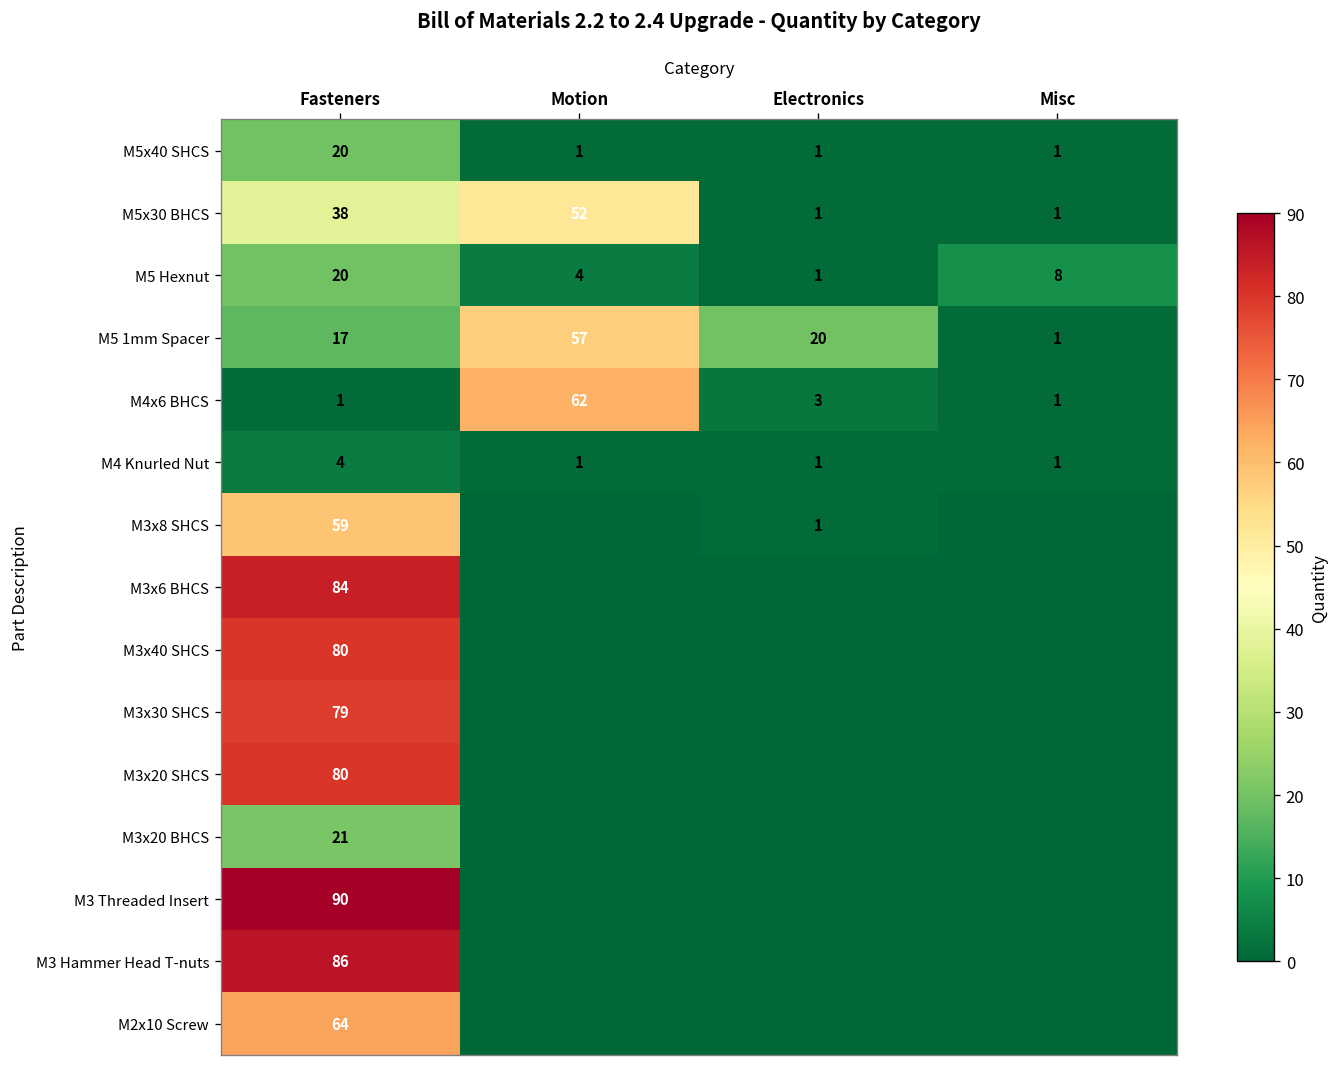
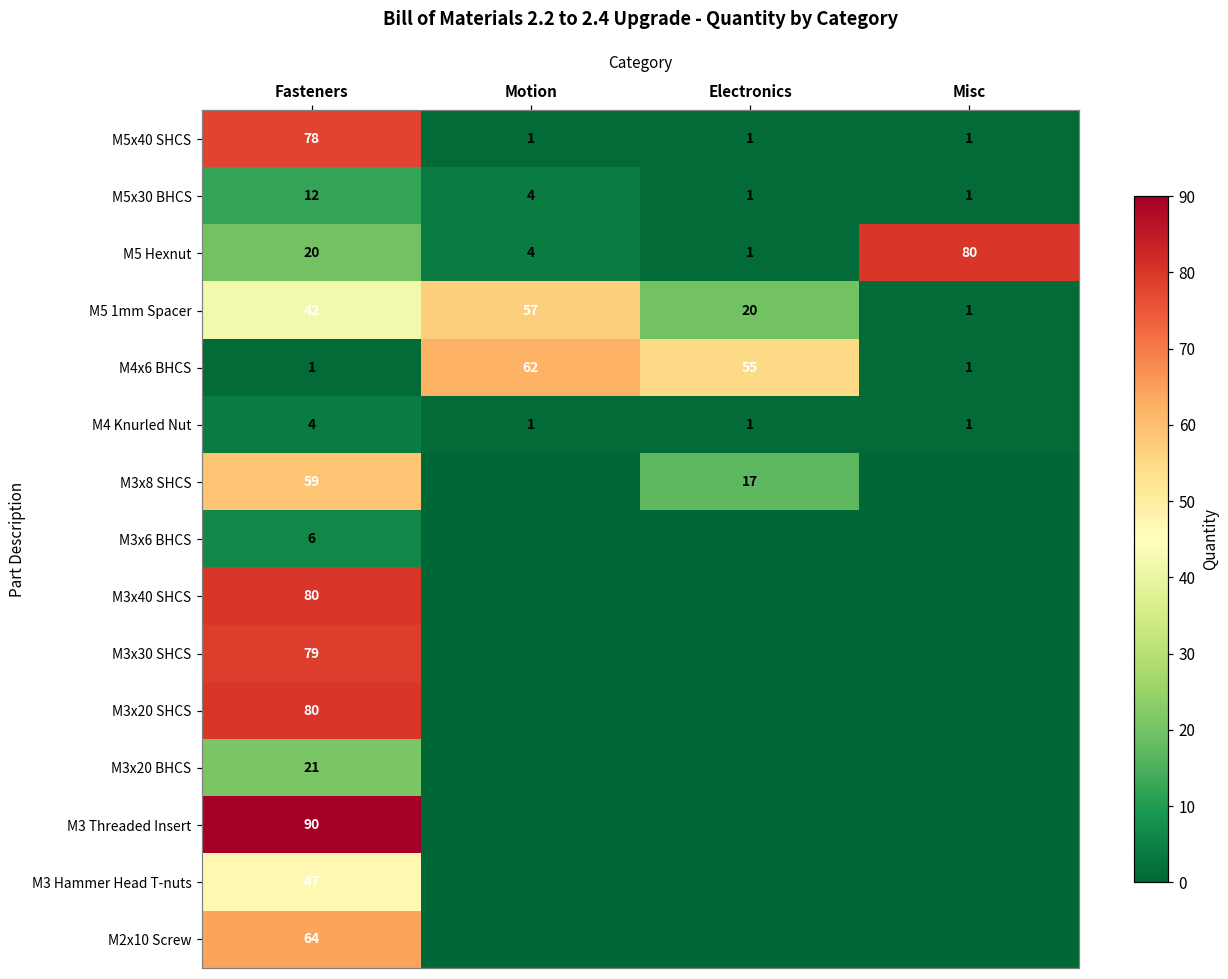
M5x40 SHCS, Fasteners: 20 -> 78
M5x30 BHCS, Fasteners: 38 -> 12
M5x30 BHCS, Motion: 52 -> 4
M5 Hexnut, Misc: 8 -> 80
M5 1mm Spacer, Fasteners: 17 -> 42
M4x6 BHCS, Electronics: 3 -> 55
M3x8 SHCS, Electronics: 1 -> 17
M3x6 BHCS, Fasteners: 84 -> 6
M3 Hammer Head T-nuts, Fasteners: 86 -> 47
